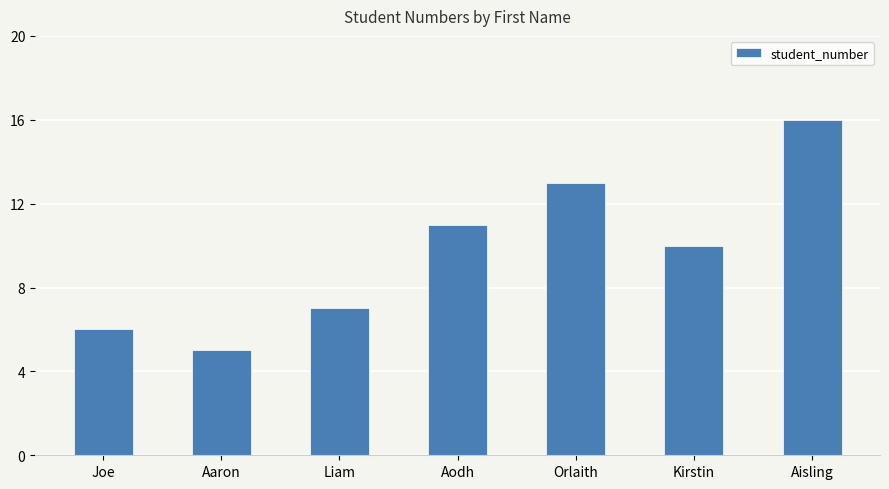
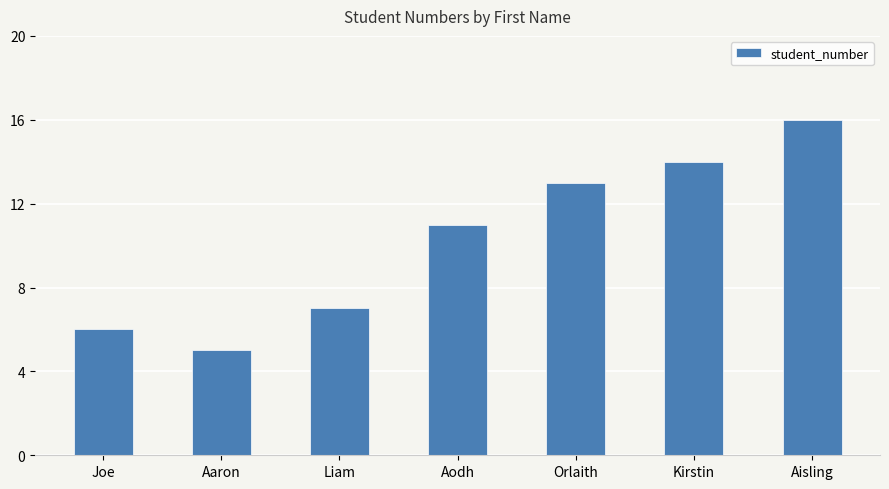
Kirstin: 10 -> 14
